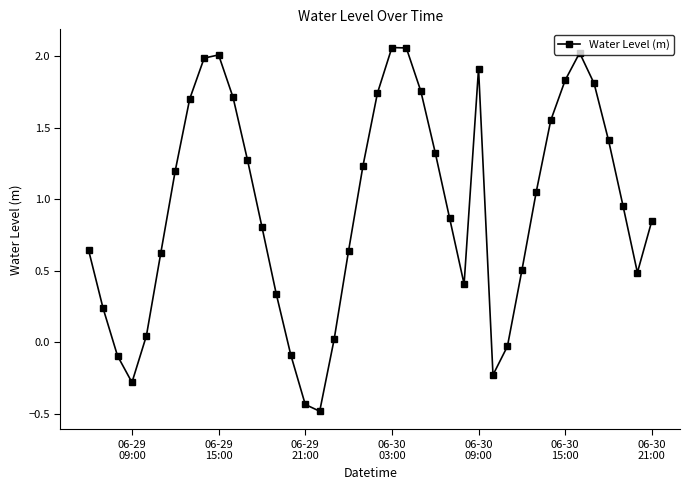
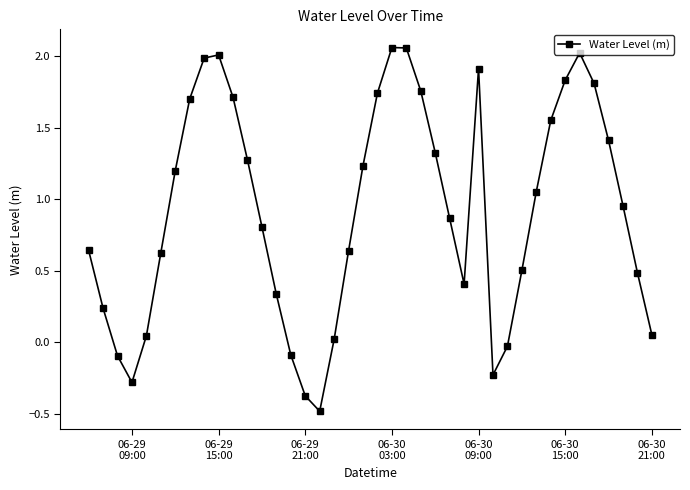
06-29 21:00: -0.44 -> -0.38
06-30 21:00: 0.85 -> 0.05
